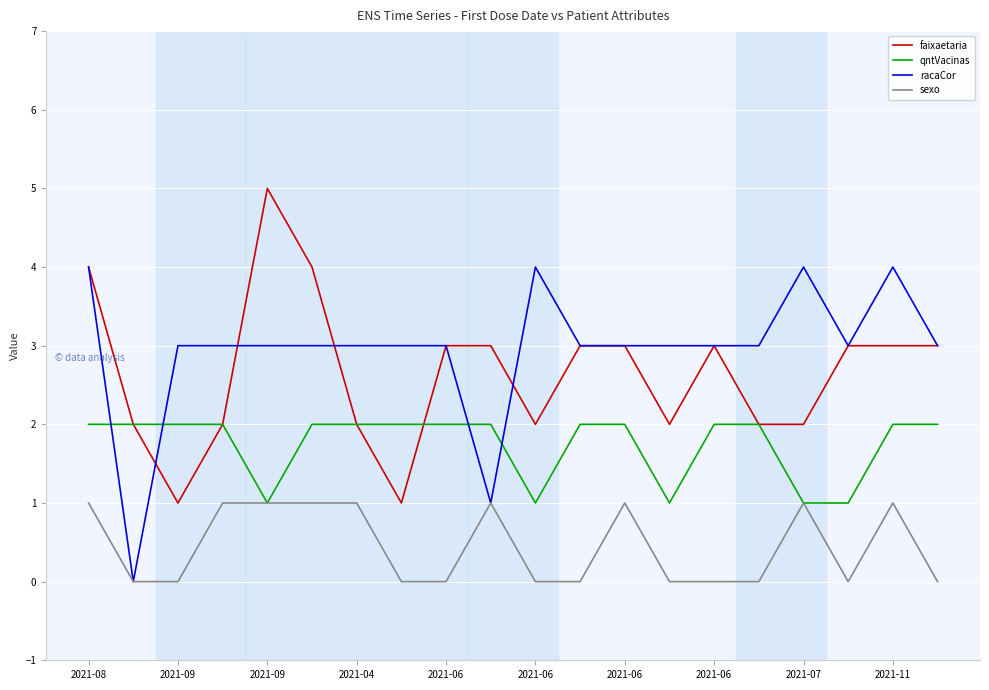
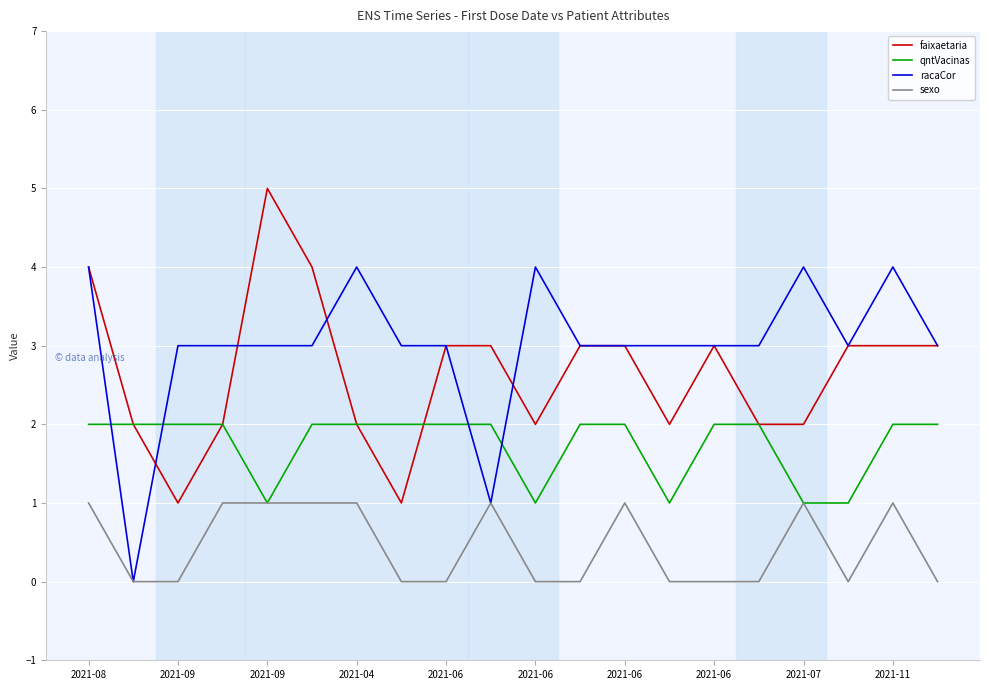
racaCor, 2021-04: 3 -> 4
